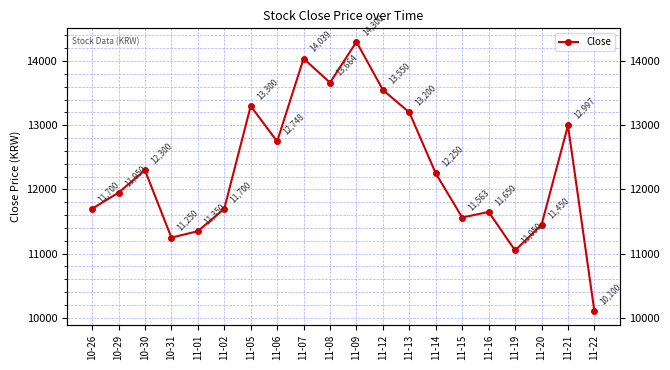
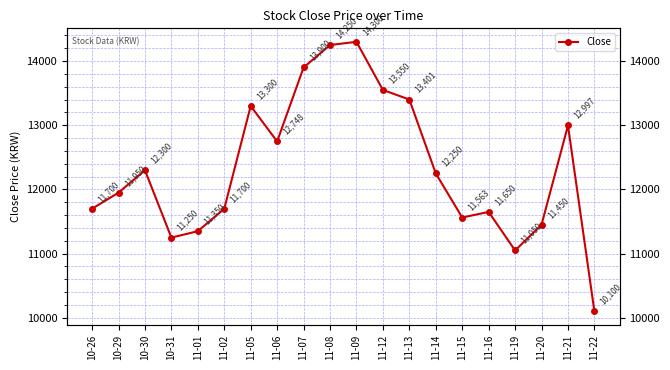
11-07: 14,039 -> 13,900
11-08: 13,664 -> 14,250
11-13: 13,200 -> 13,401
